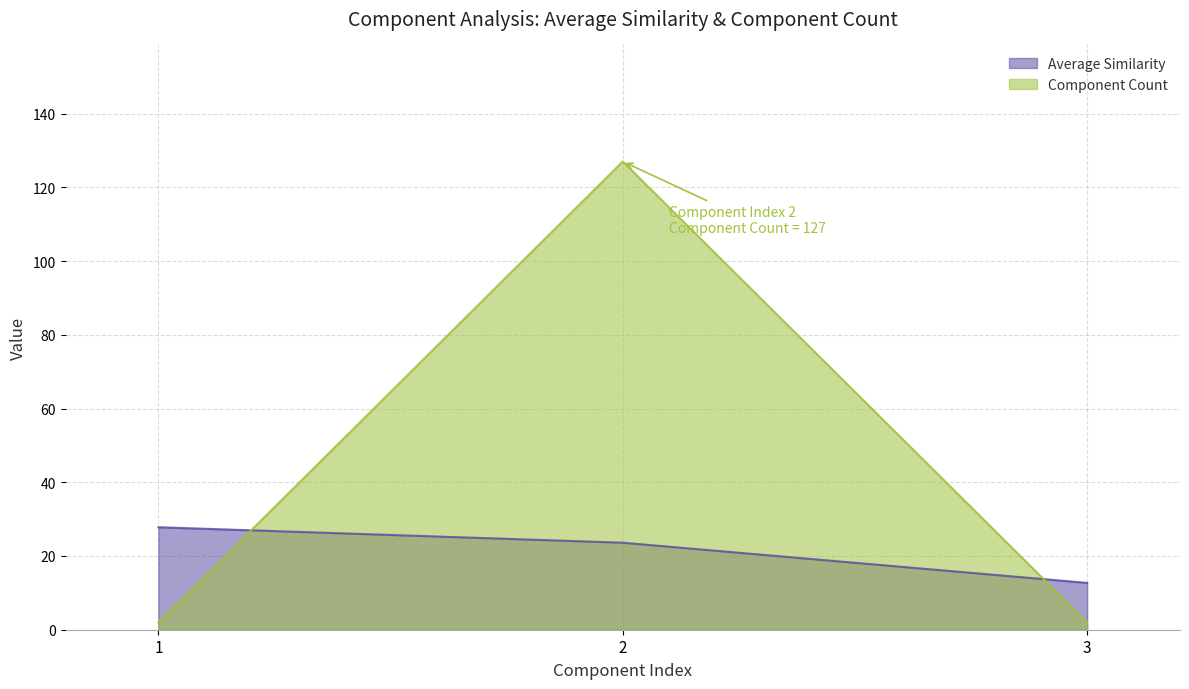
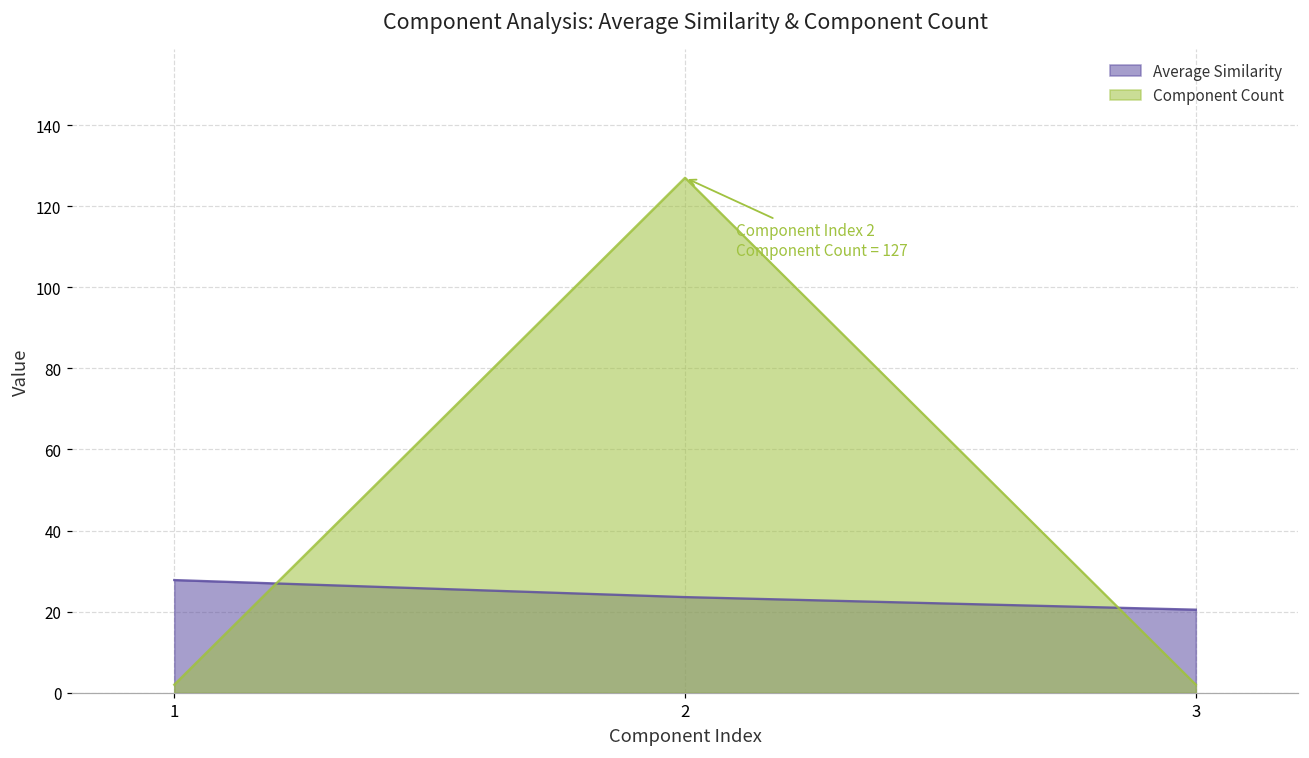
Average Similarity, 3: 13 -> 21
